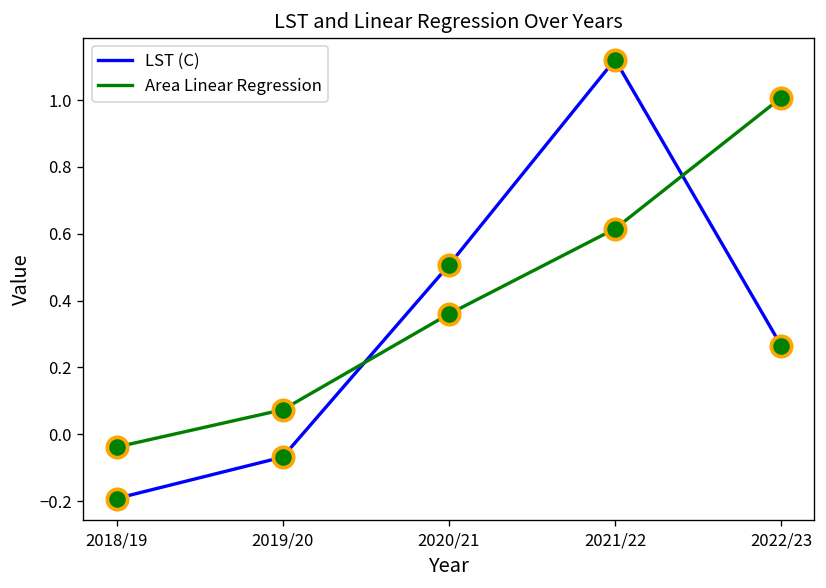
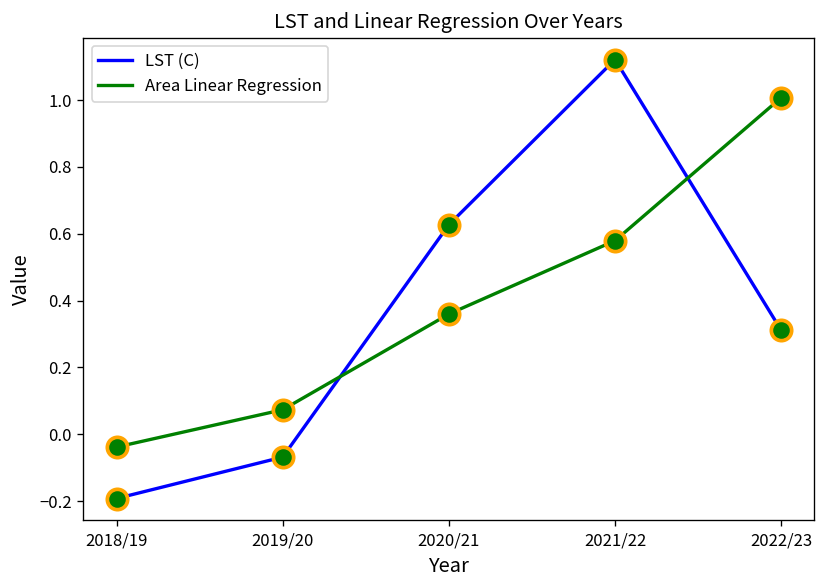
LST (C), 2020/21: 0.51 -> 0.63
Area Linear Regression, 2021/22: 0.61 -> 0.58
LST (C), 2022/23: 0.27 -> 0.31
